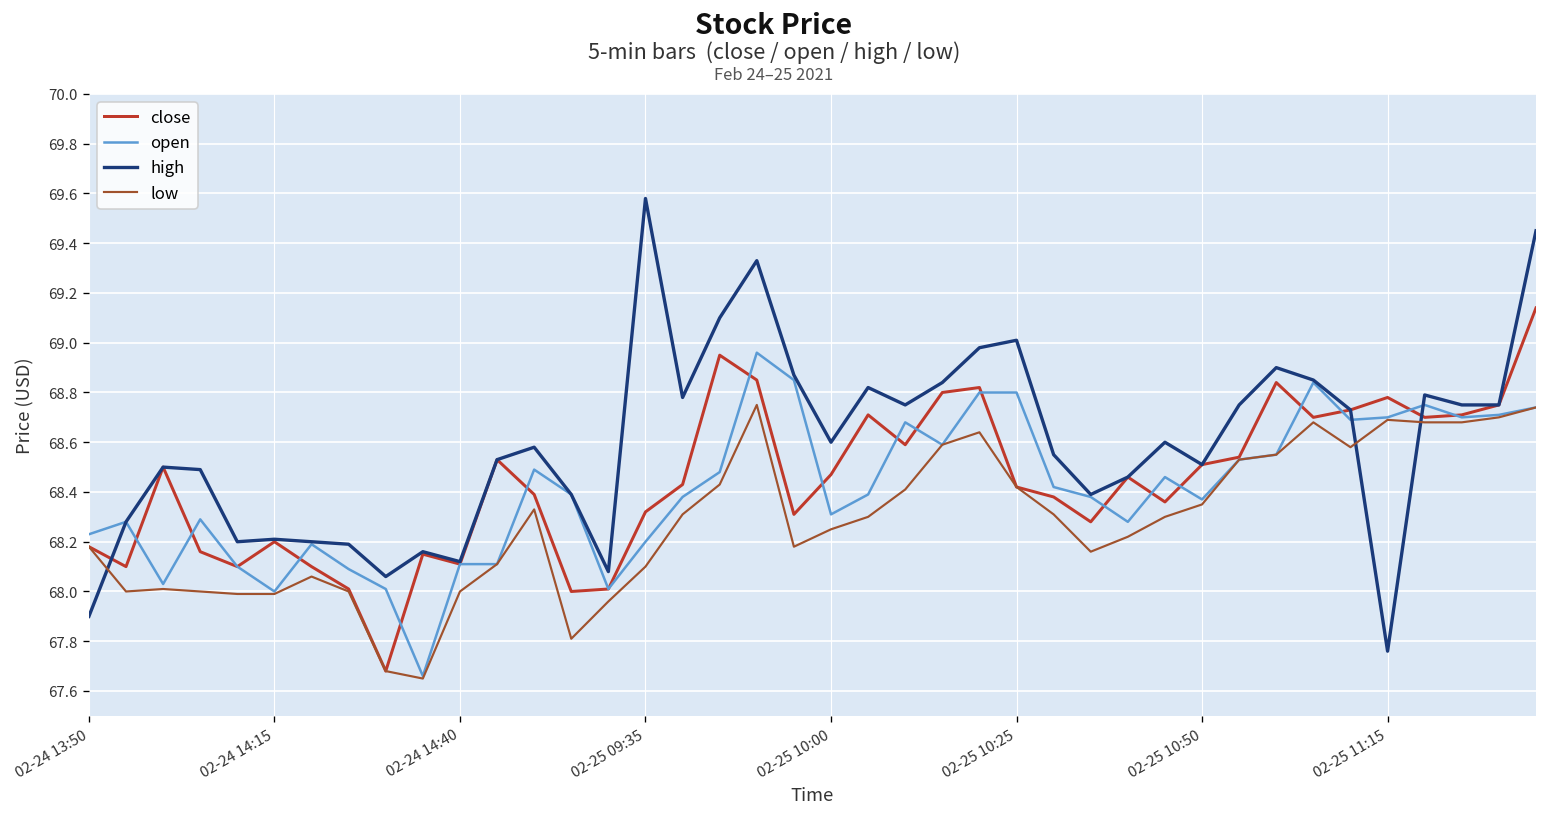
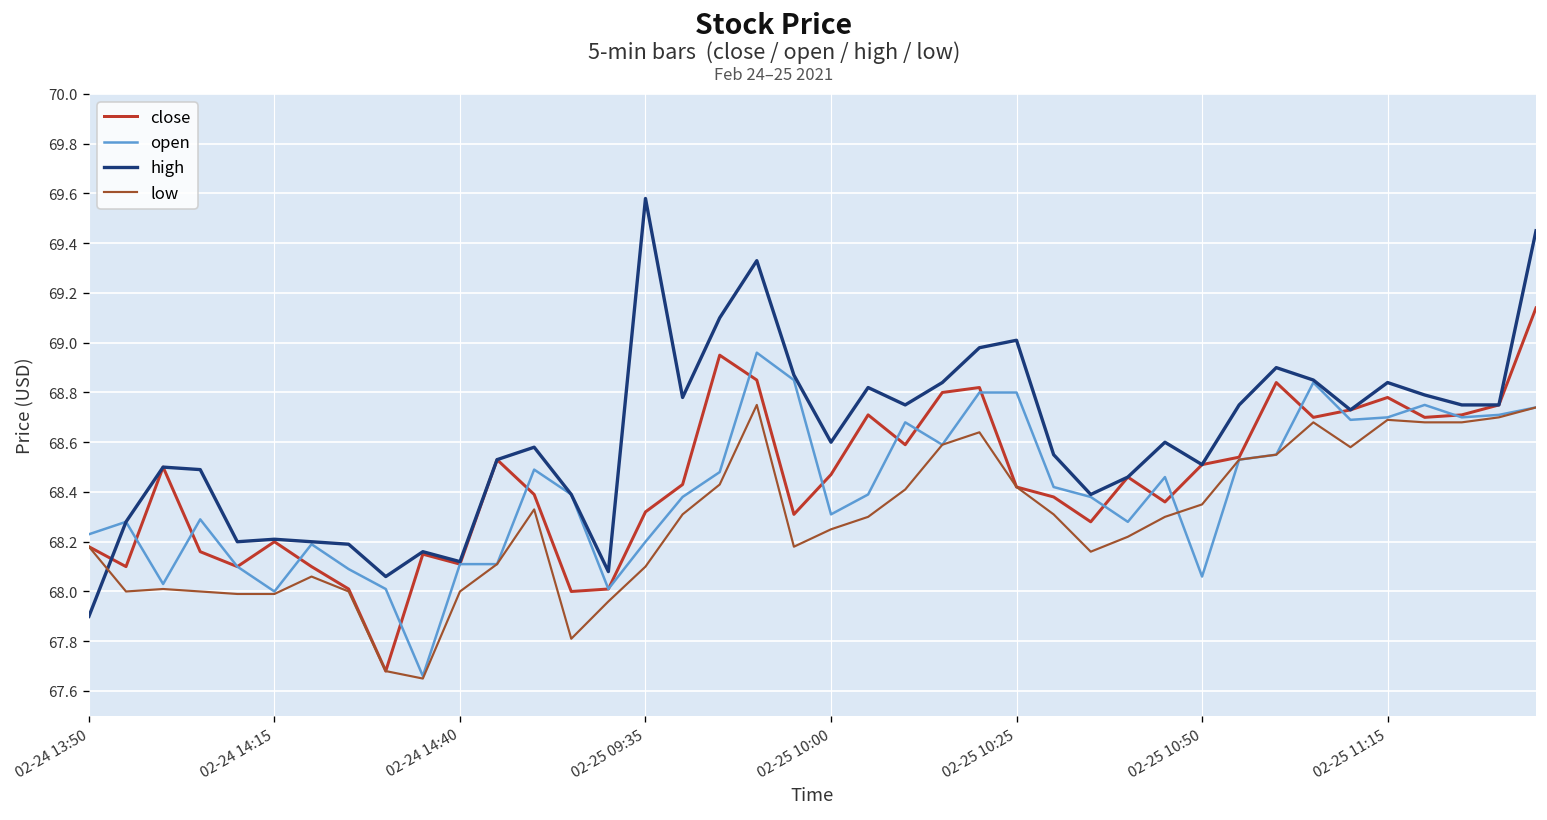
open, 02-25 10:50: 68.37 -> 68.06
high, 02-25 11:15: 67.76 -> 68.84
